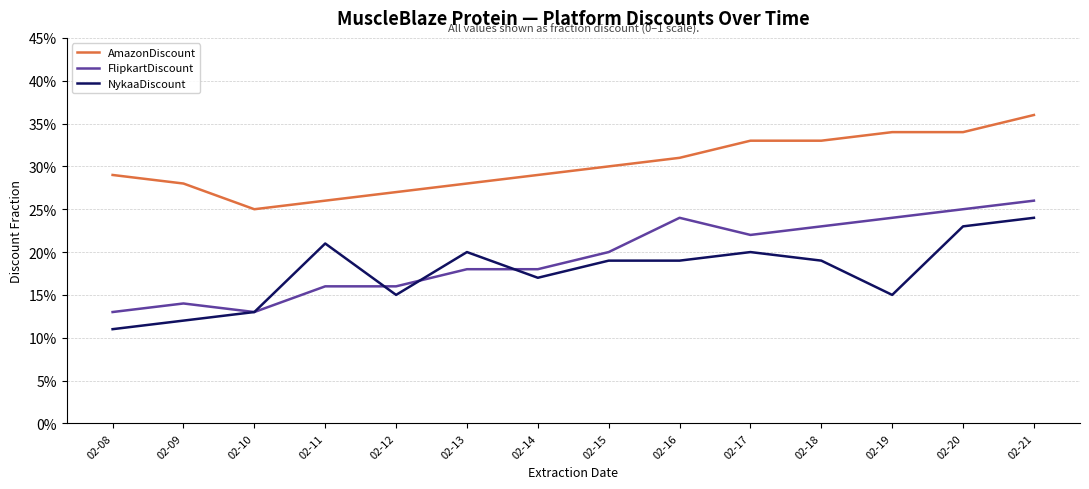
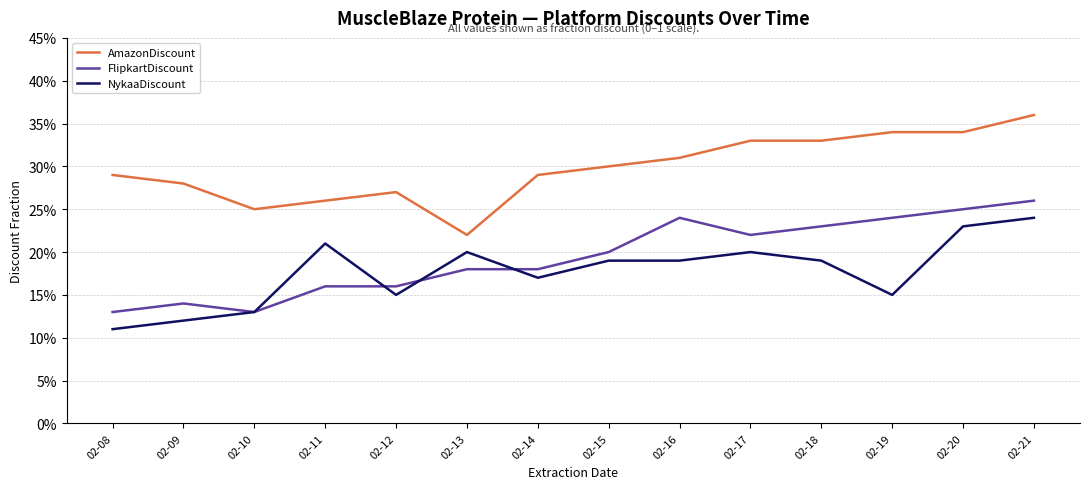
AmazonDiscount, 02-13: 28% -> 22%
